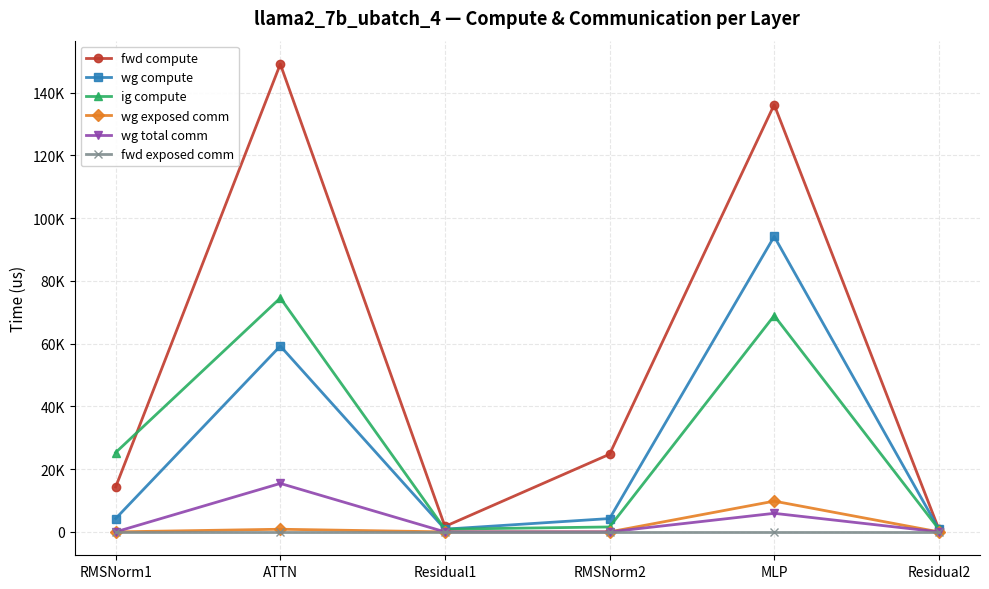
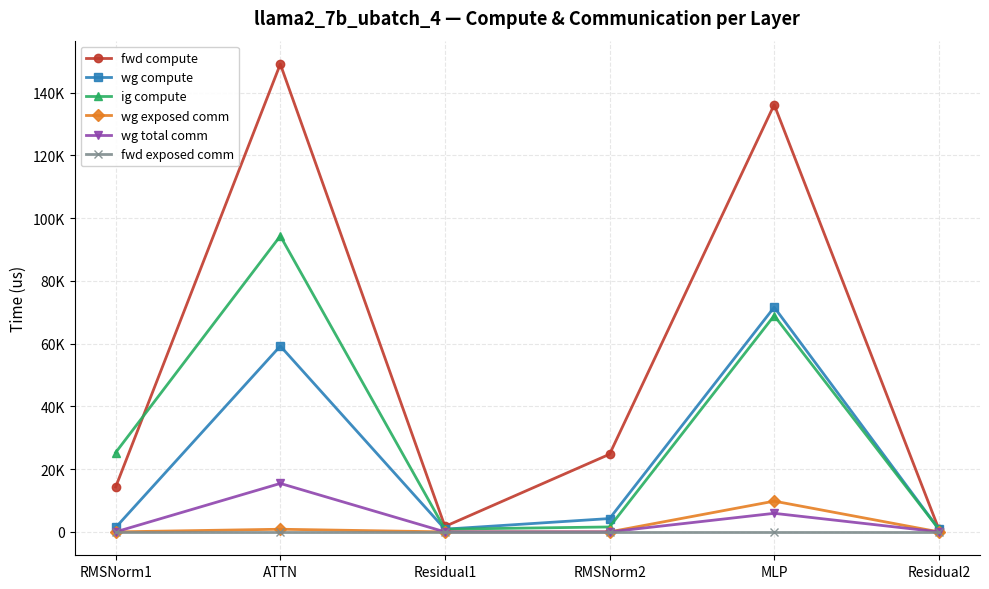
wg compute, RMSNorm1: 4000 -> 1000
ig compute, ATTN: 75000 -> 94000
wg compute, MLP: 94000 -> 72000
